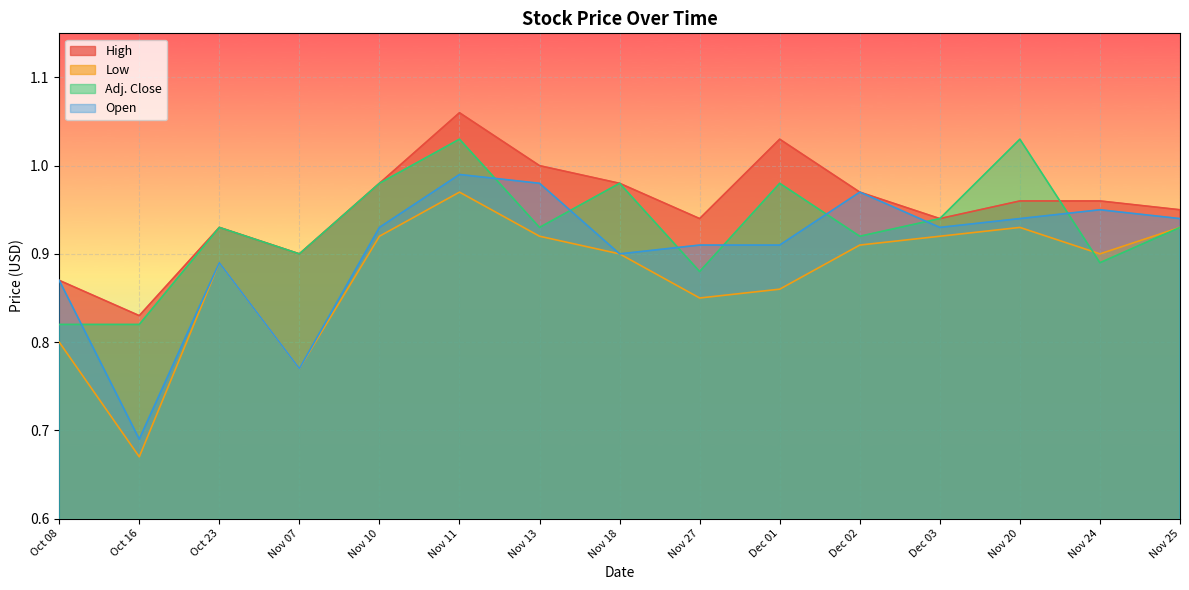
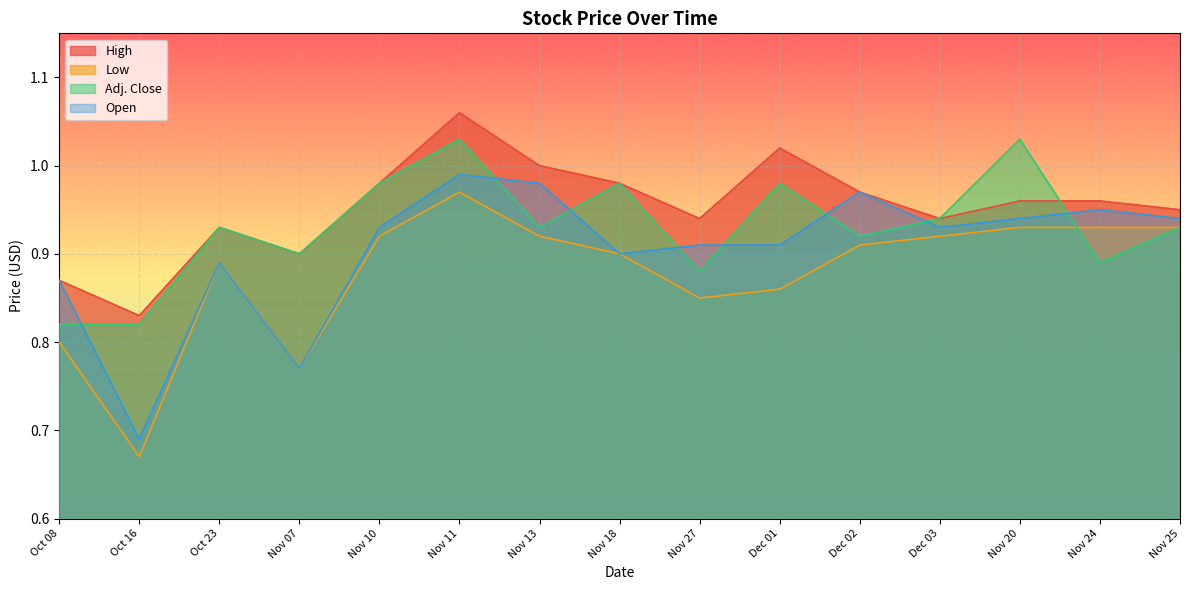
High, Dec 01: 1.03 -> 1.02
Low, Nov 24: 0.90 -> 0.93
